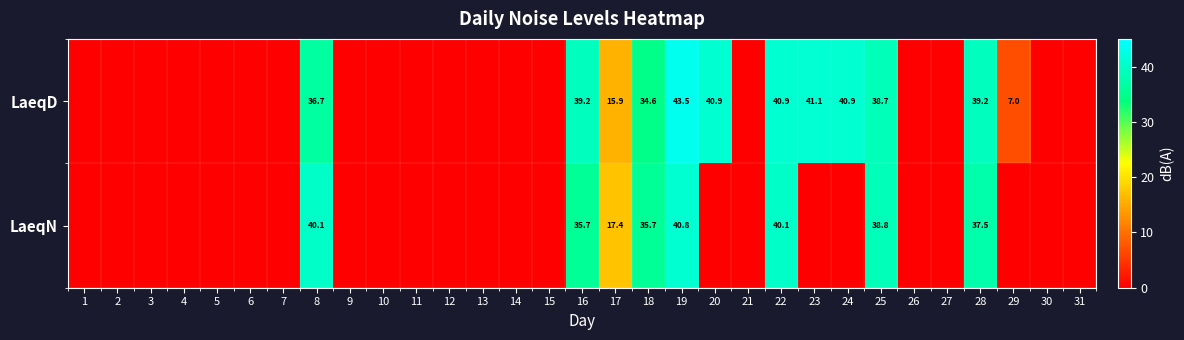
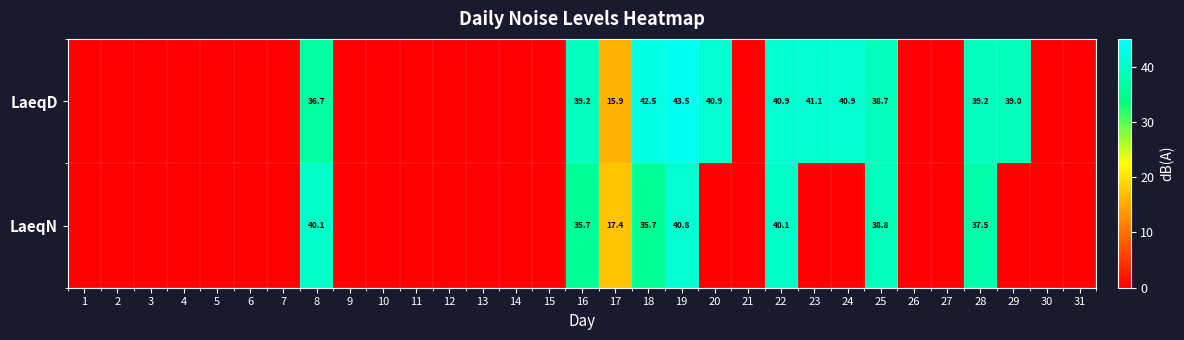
LaeqD, 18: 34.6 -> 42.5
LaeqD, 29: 7.0 -> 39.0
